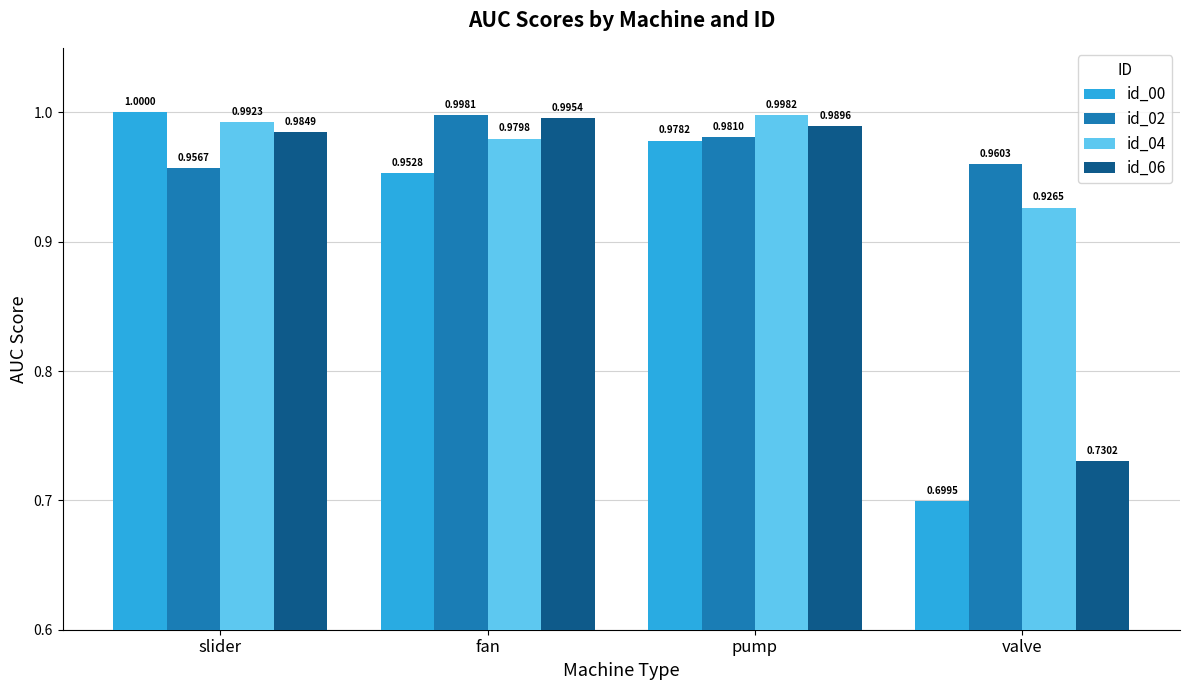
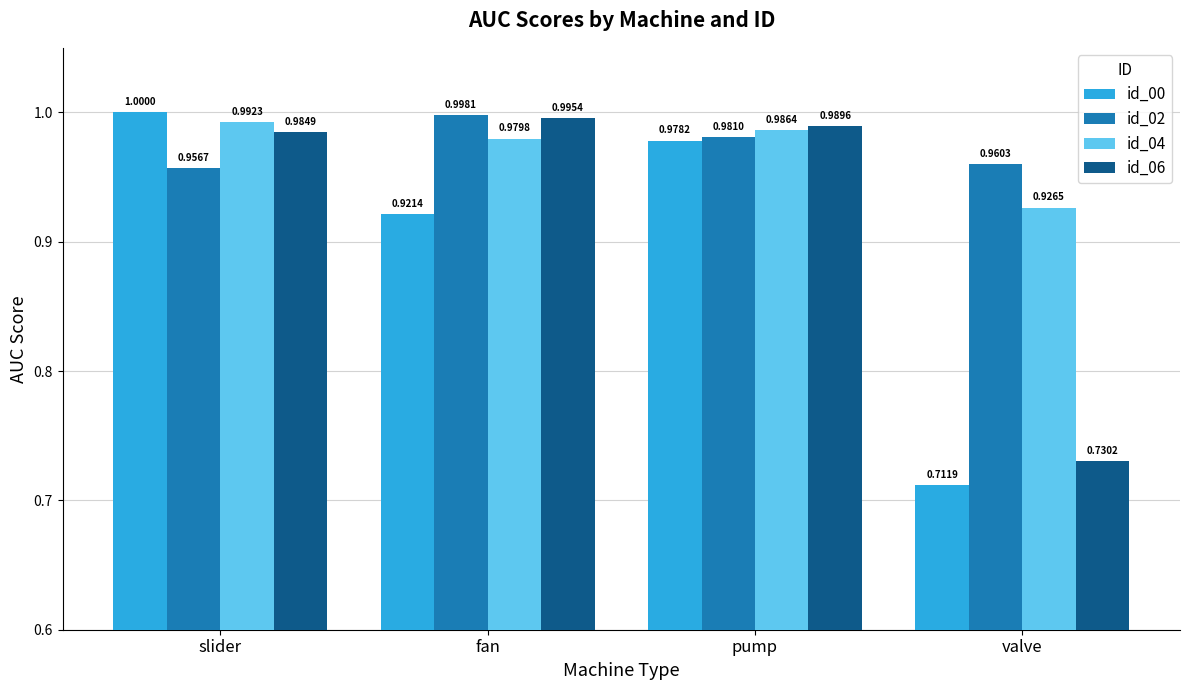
id_00, fan: 0.9528 -> 0.9214
id_04, pump: 0.9982 -> 0.9864
id_00, valve: 0.6995 -> 0.7119
